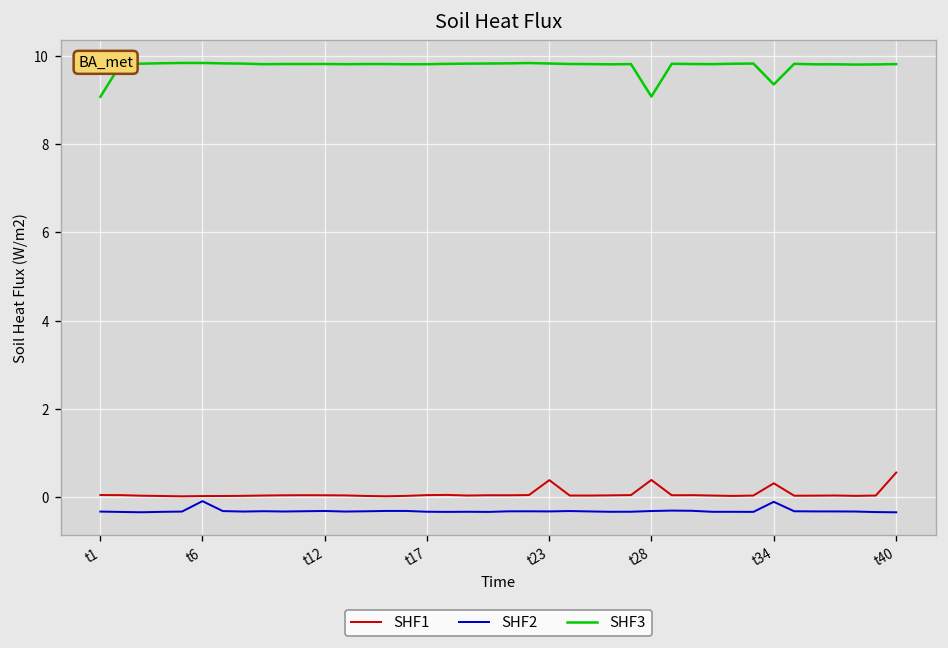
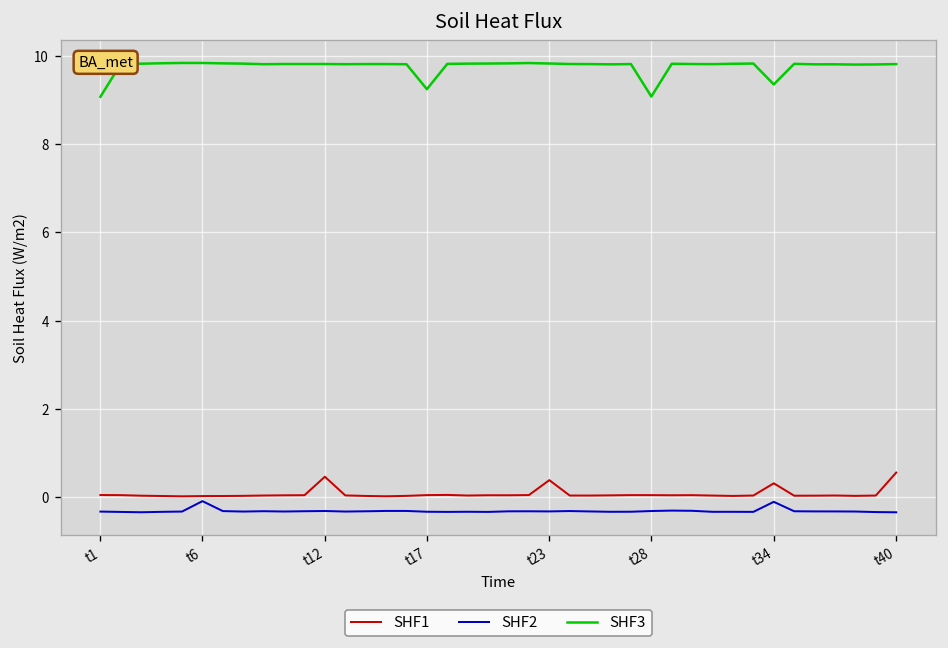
SHF1, t12: 0.0 -> 0.5
SHF3, t17: 9.8 -> 9.3
SHF1, t28: 0.4 -> 0.0
